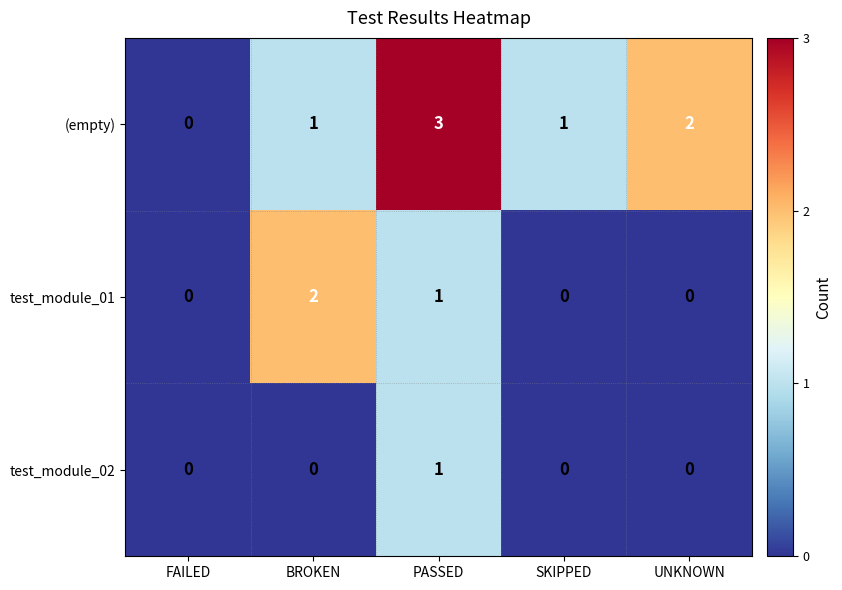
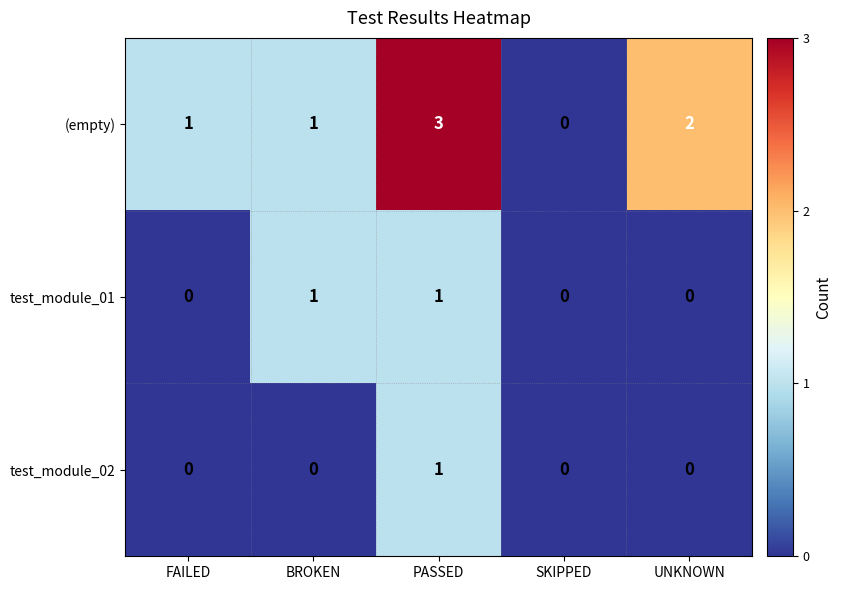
(empty), FAILED: 0 -> 1
(empty), SKIPPED: 1 -> 0
test_module_01, BROKEN: 2 -> 1
